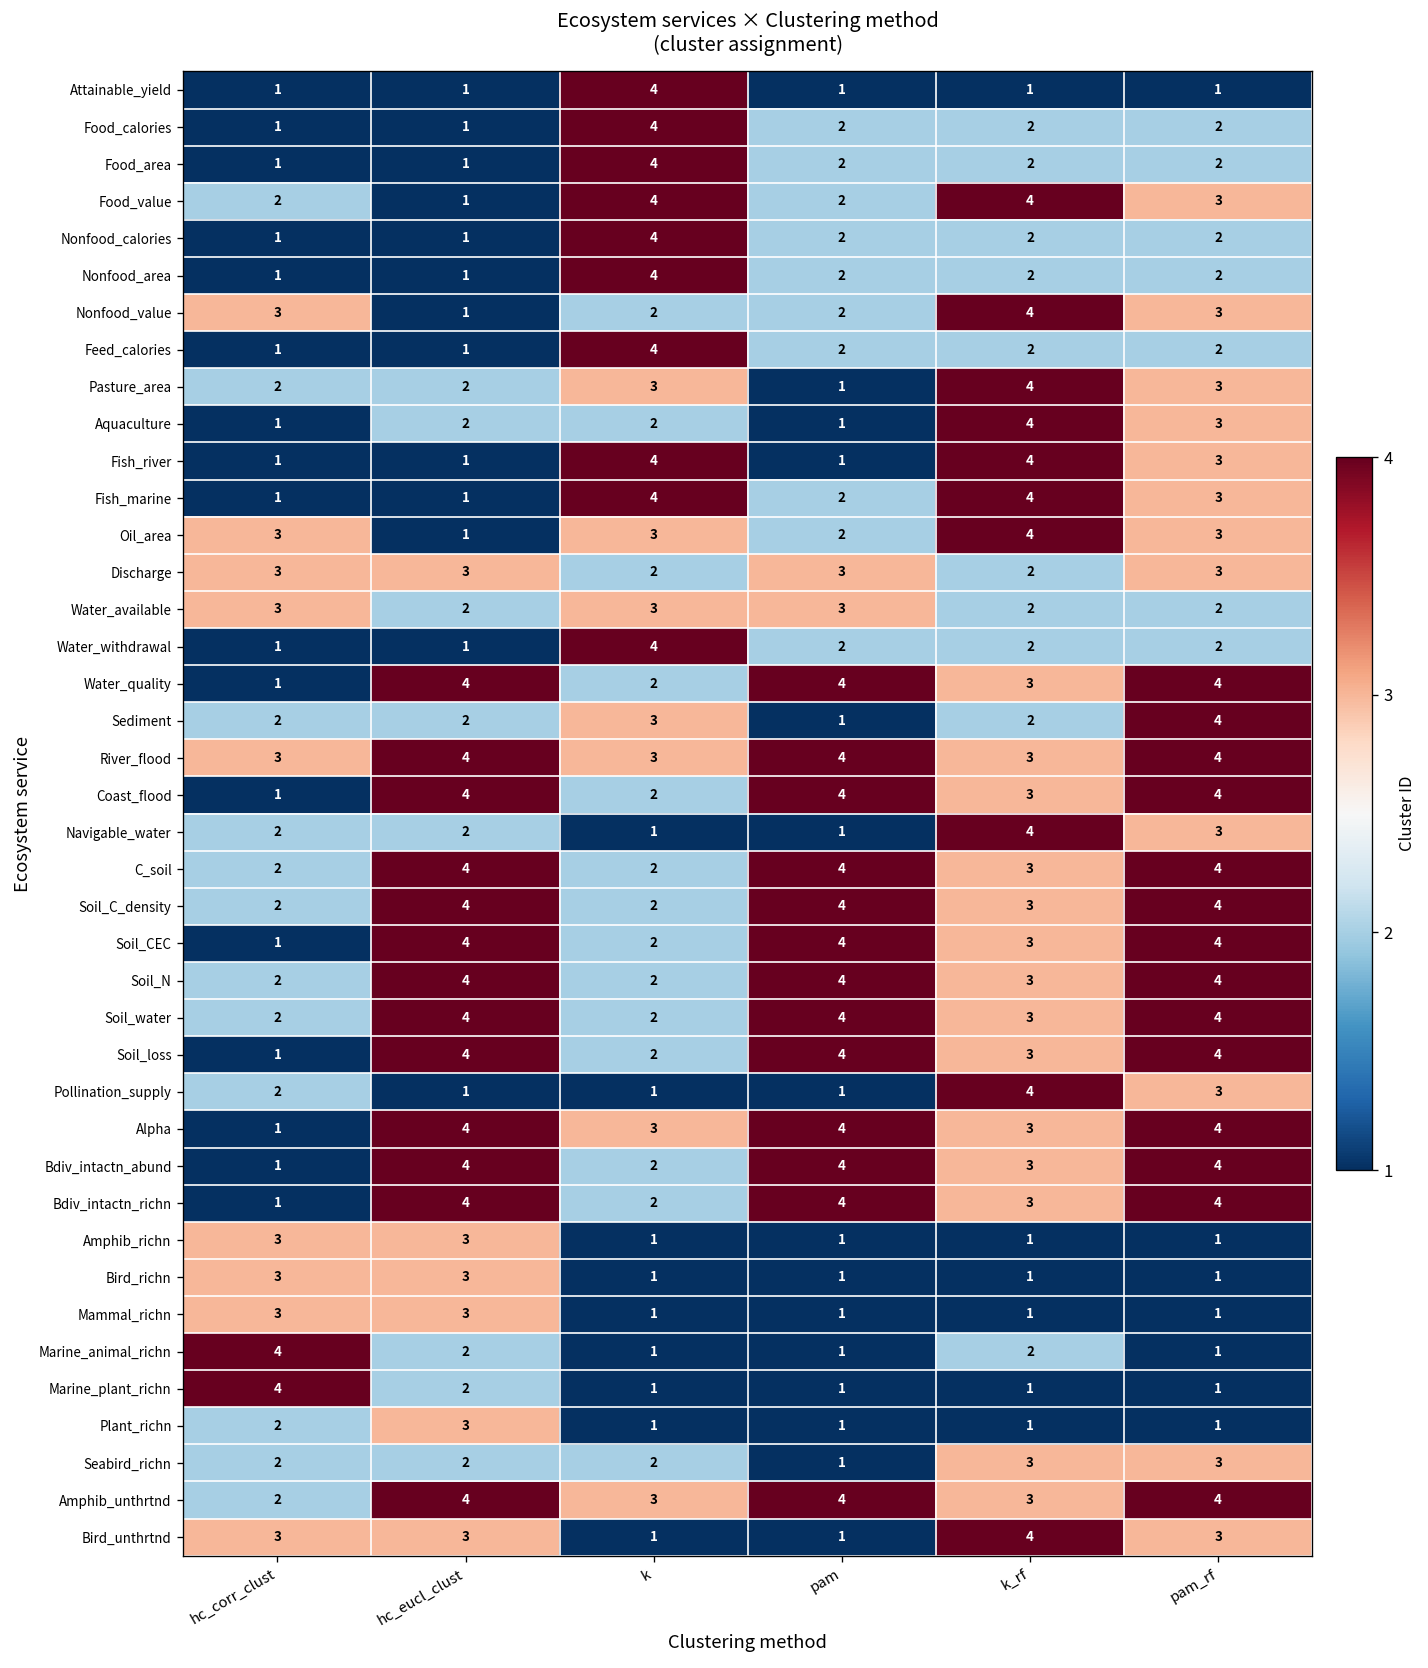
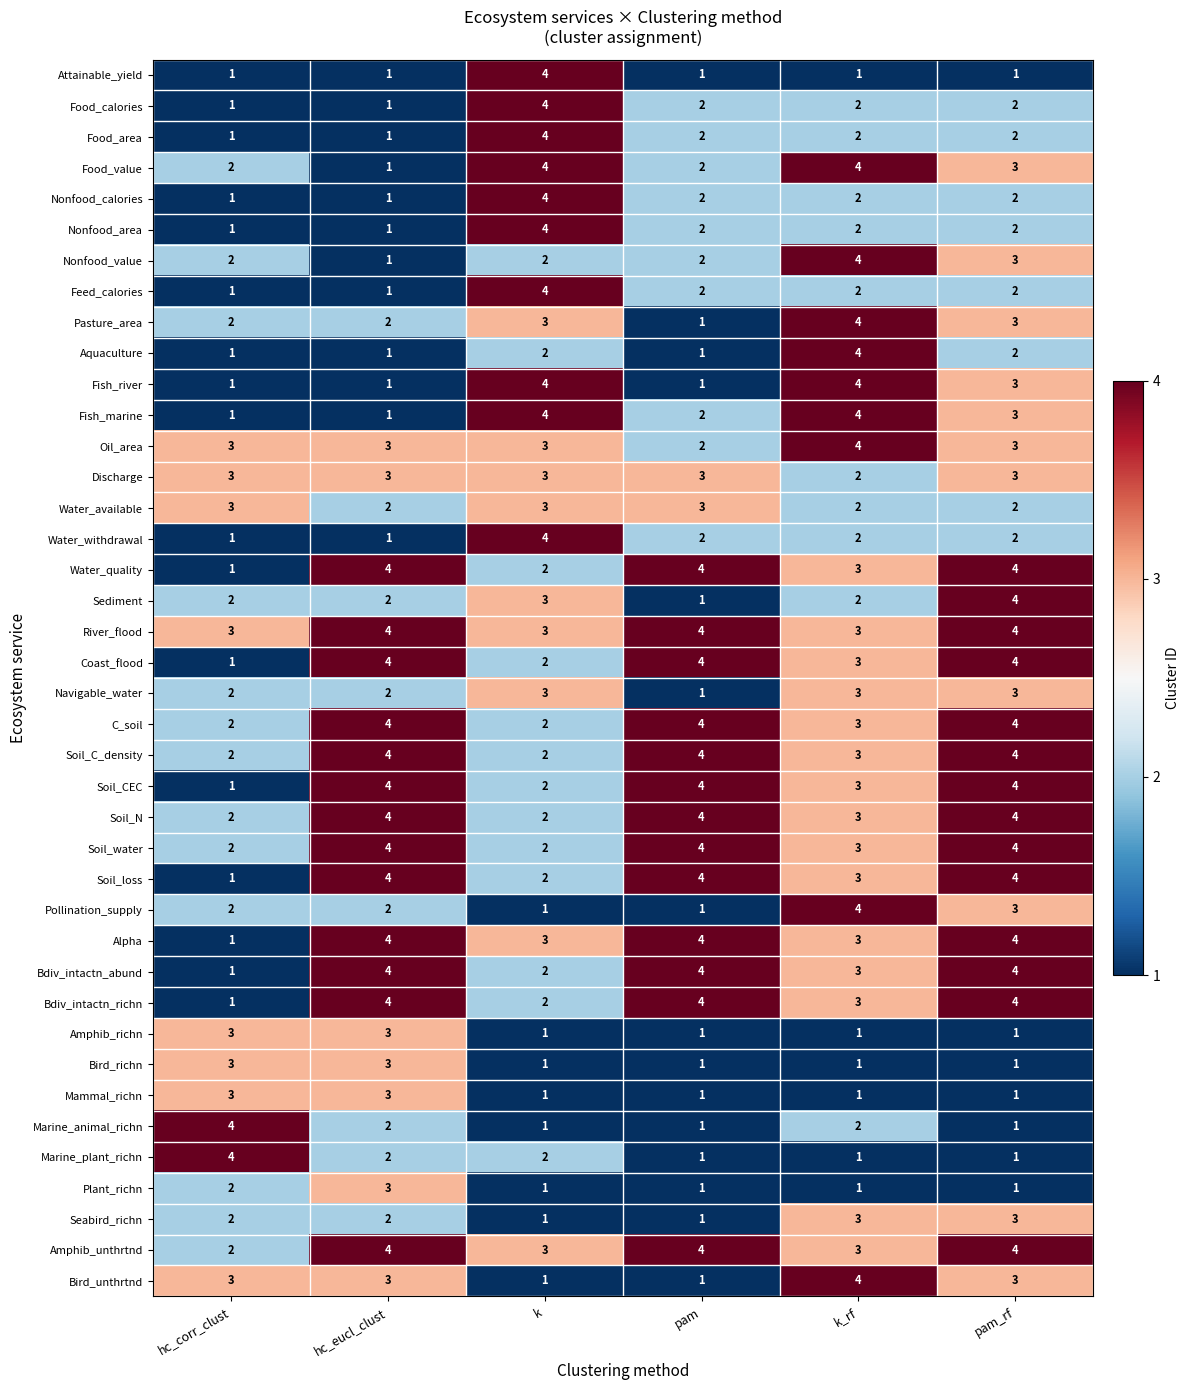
Nonfood_value, hc_corr_clust: 3 -> 2
Aquaculture, hc_eucl_clust: 2 -> 1
Aquaculture, pam_rf: 3 -> 2
Oil_area, hc_eucl_clust: 1 -> 3
Discharge, k: 2 -> 3
Navigable_water, k: 1 -> 3
Navigable_water, k_rf: 4 -> 3
Pollination_supply, hc_eucl_clust: 1 -> 2
Marine_plant_richn, k: 1 -> 2
Seabird_richn, k: 2 -> 1
